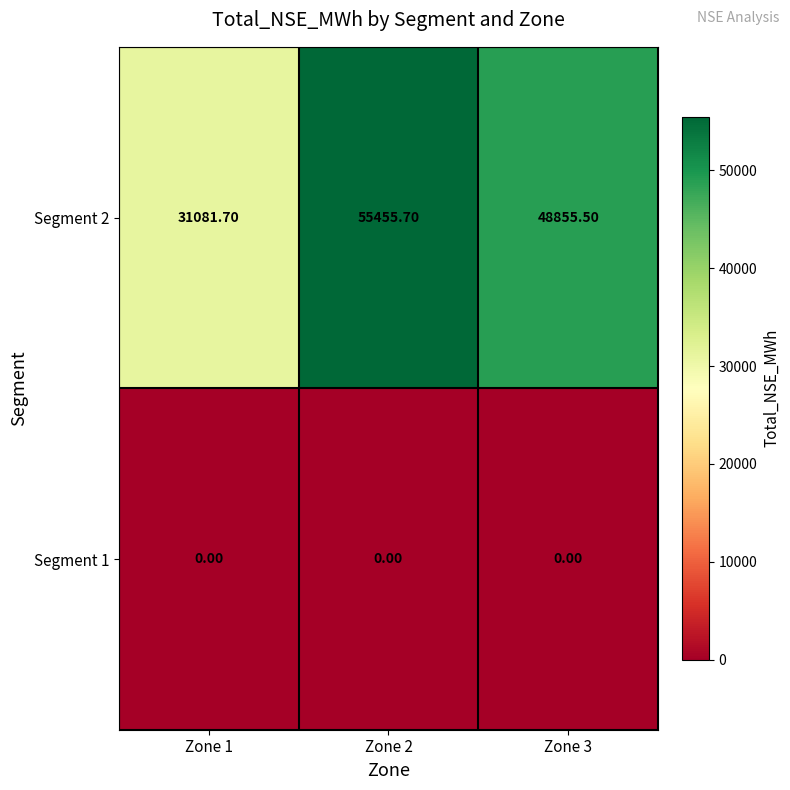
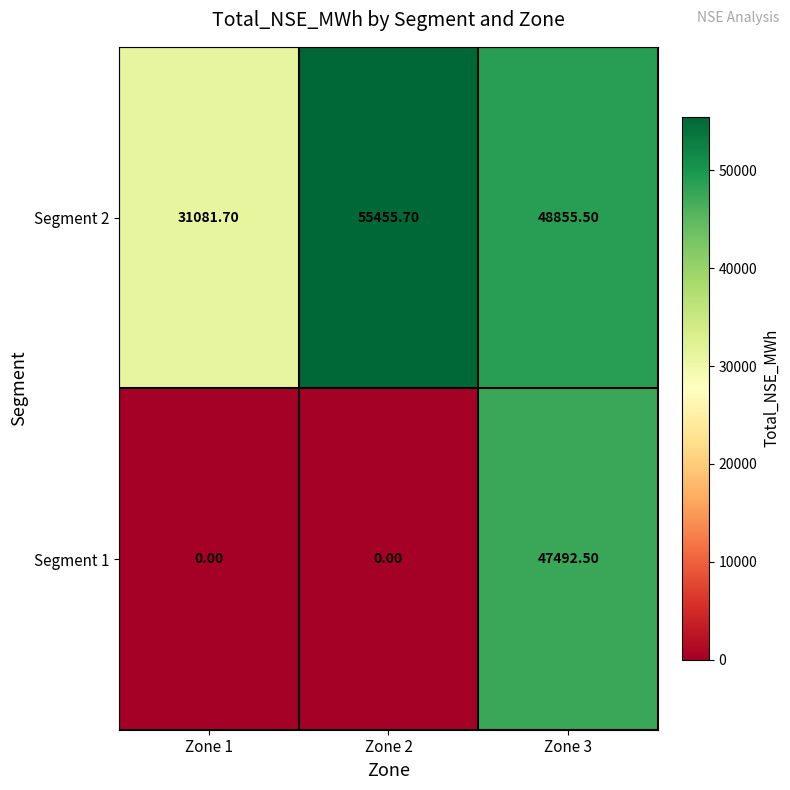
Segment 1, Zone 3: 0.00 -> 47492.50
